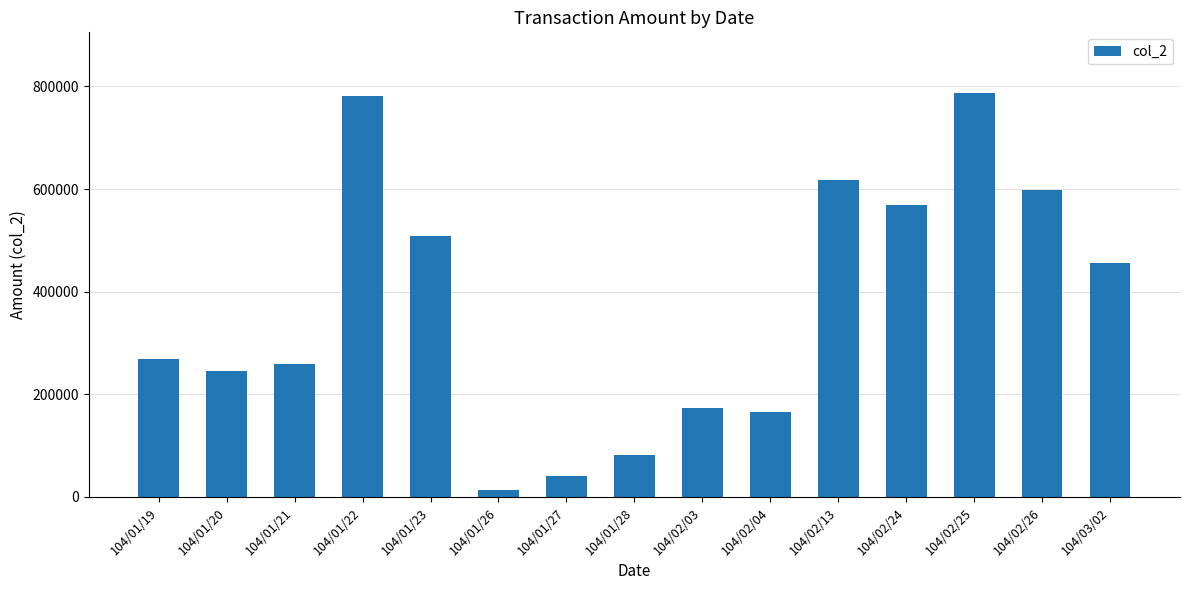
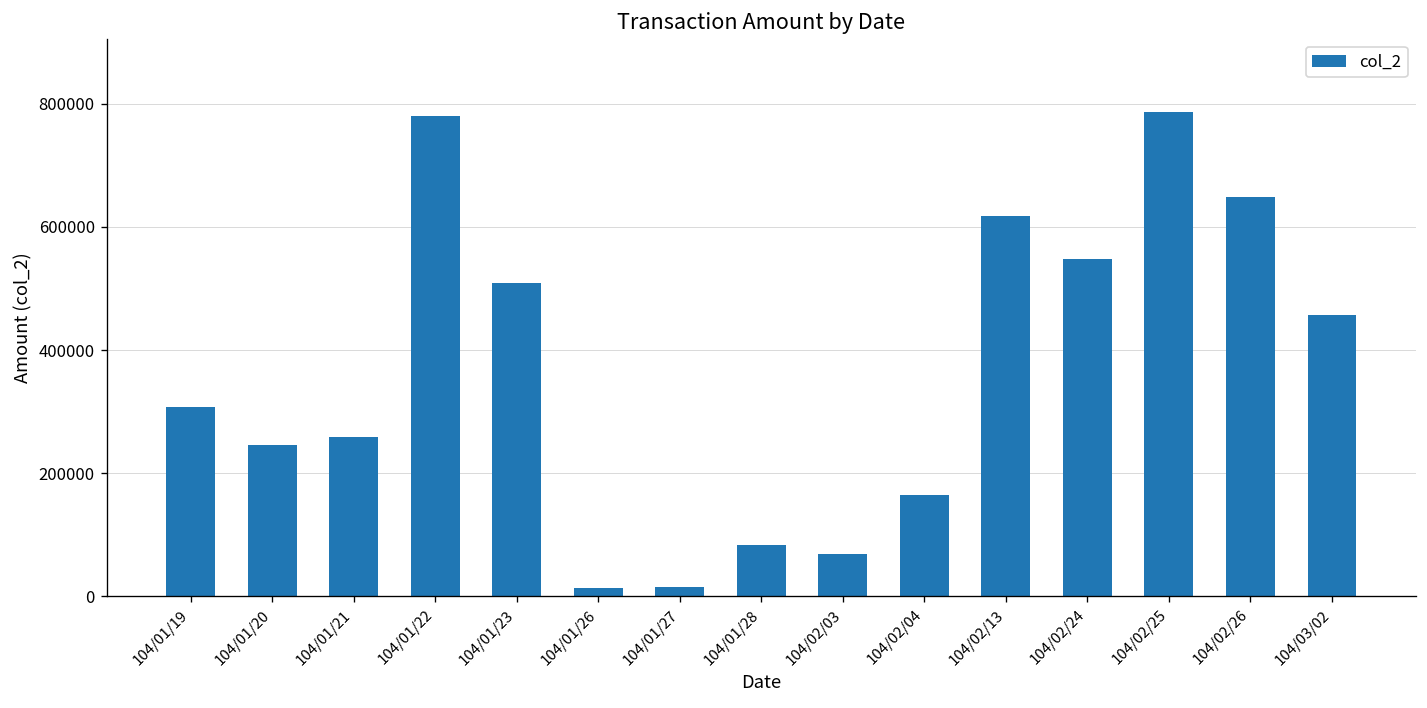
104/01/19: 270000 -> 310000
104/01/27: 40000 -> 10000
104/02/03: 170000 -> 70000
104/02/24: 570000 -> 550000
104/02/26: 600000 -> 650000
